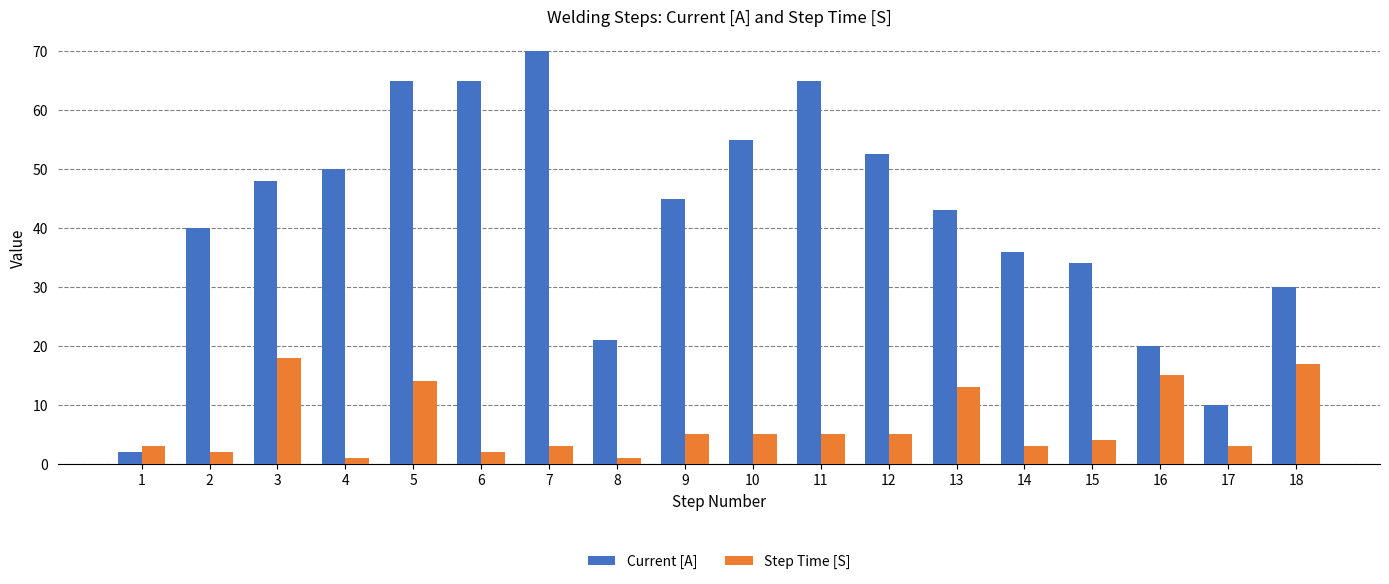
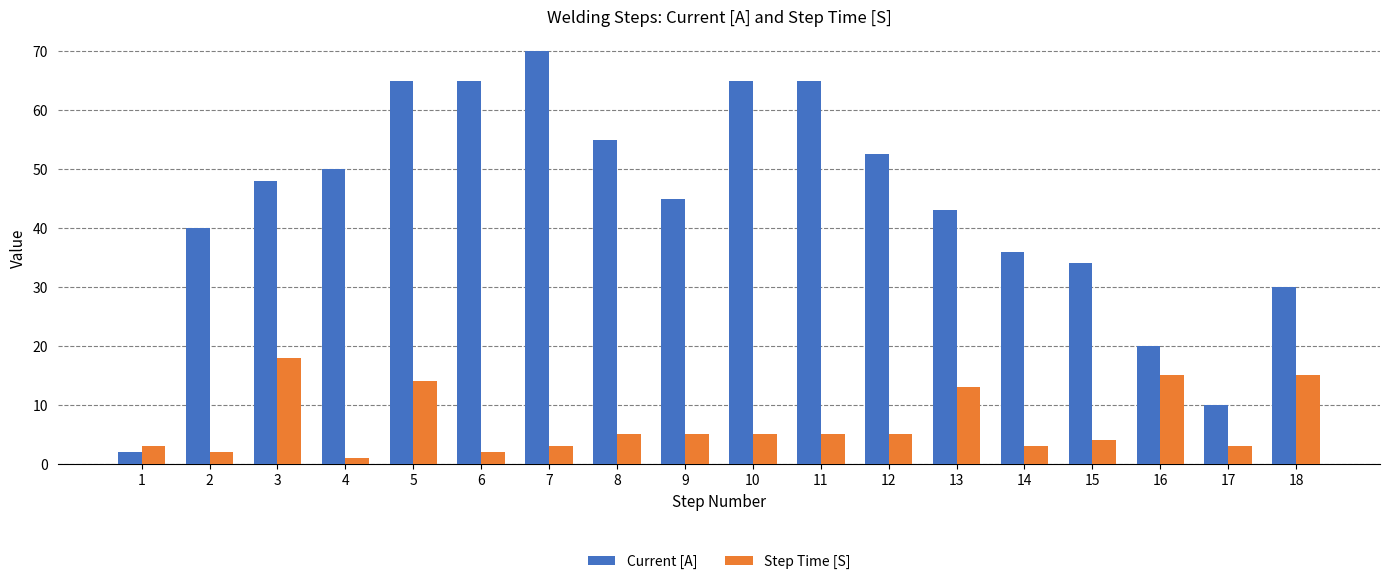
Current [A], 8: 21 -> 55
Step Time [S], 8: 1 -> 5
Current [A], 10: 55 -> 65
Step Time [S], 18: 17 -> 15
